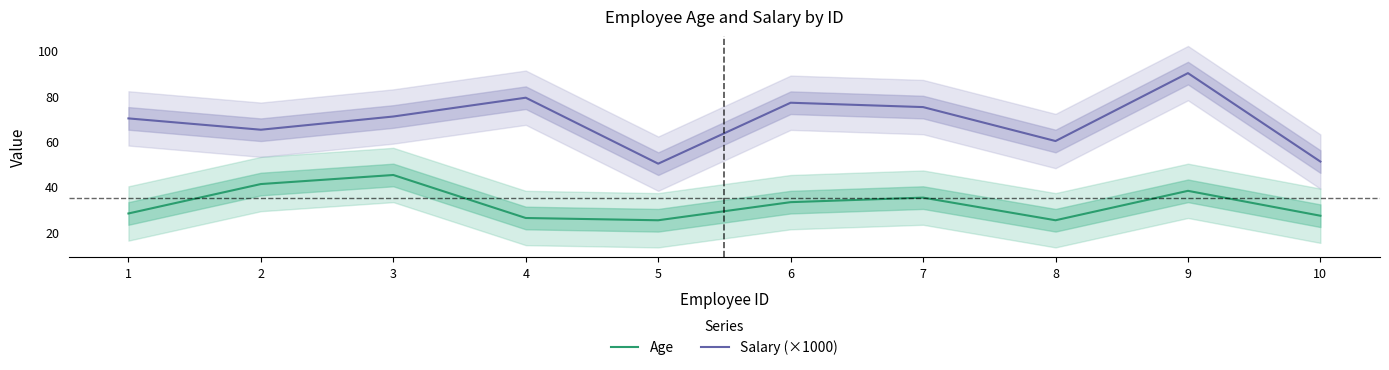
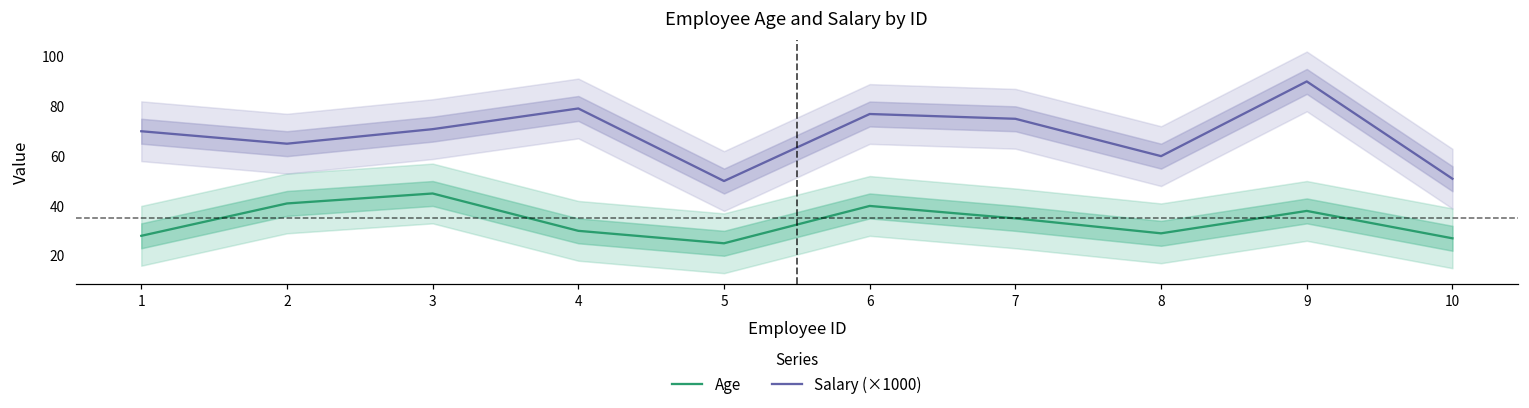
Age, 4: 26 -> 30
Age, 6: 33 -> 40
Age, 8: 25 -> 29
